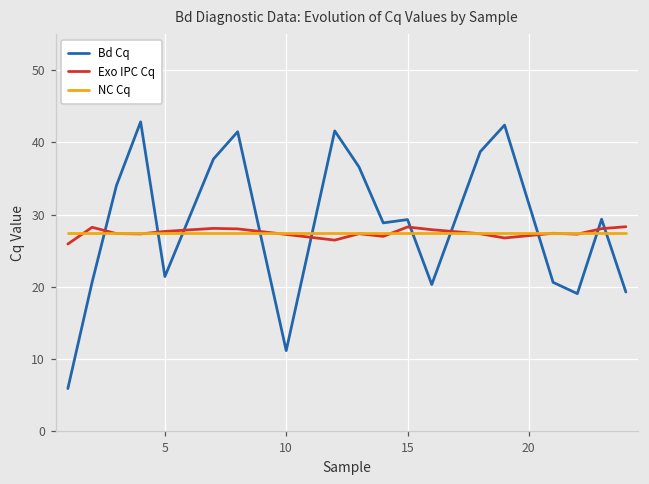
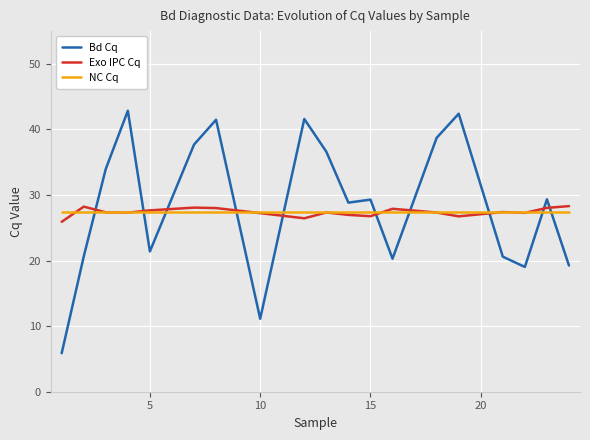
Exo IPC Cq, 15: 28 -> 27
